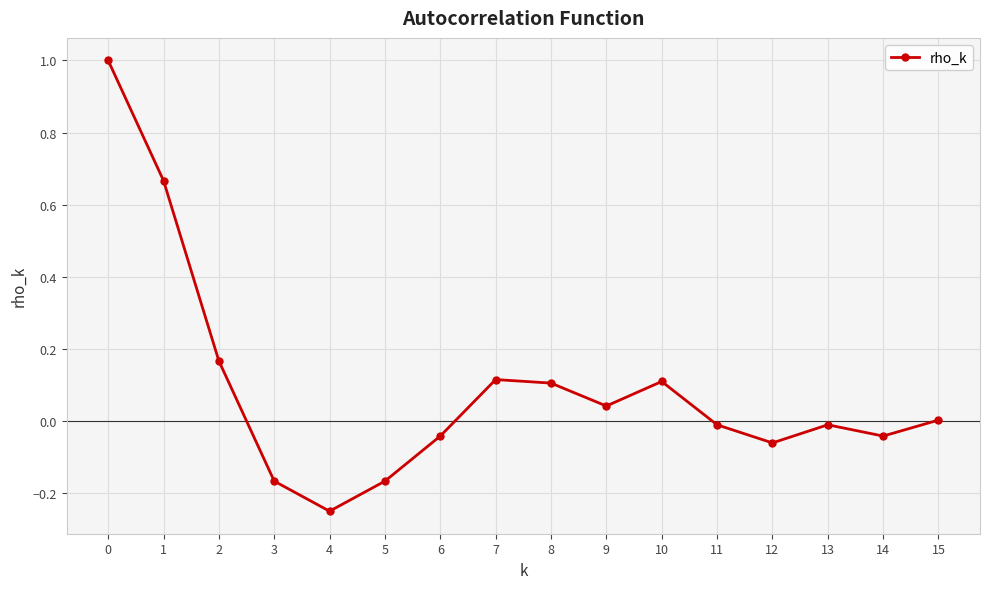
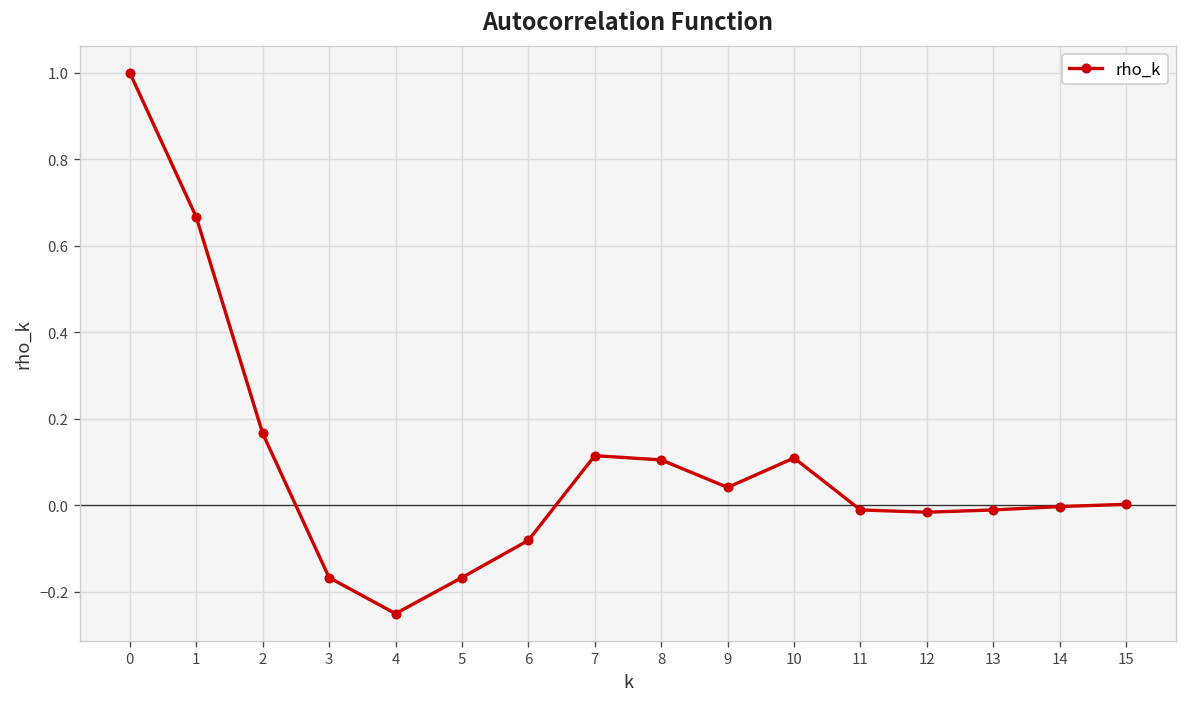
6: -0.04 -> -0.08
12: -0.06 -> -0.02
14: -0.04 -> 0.00
